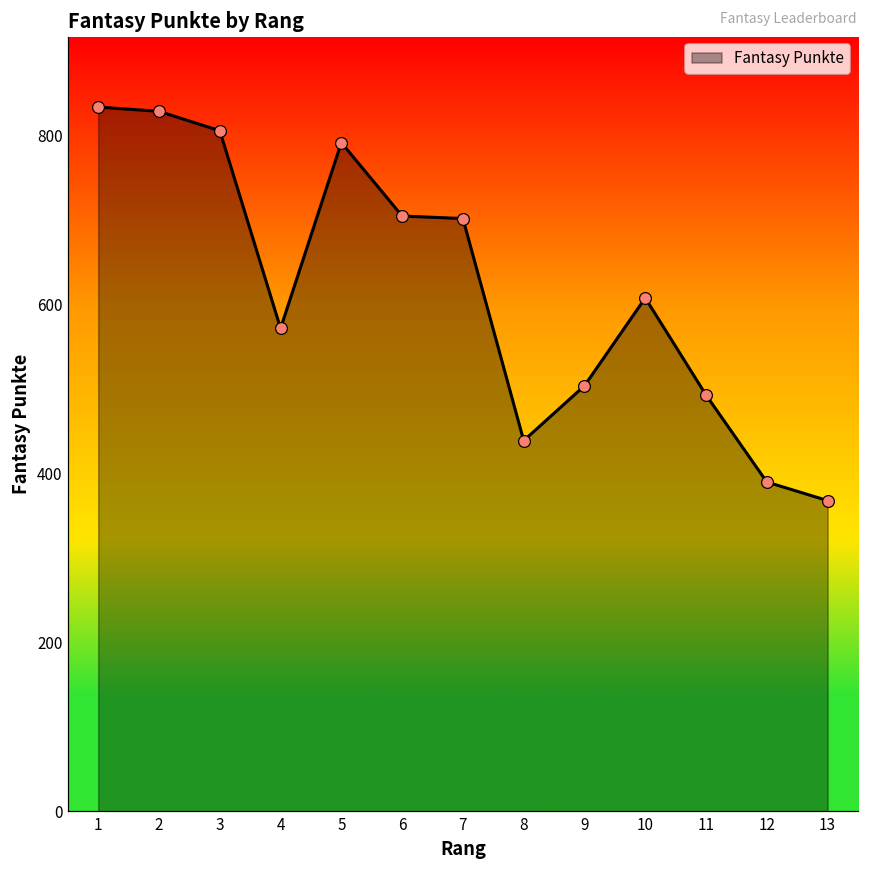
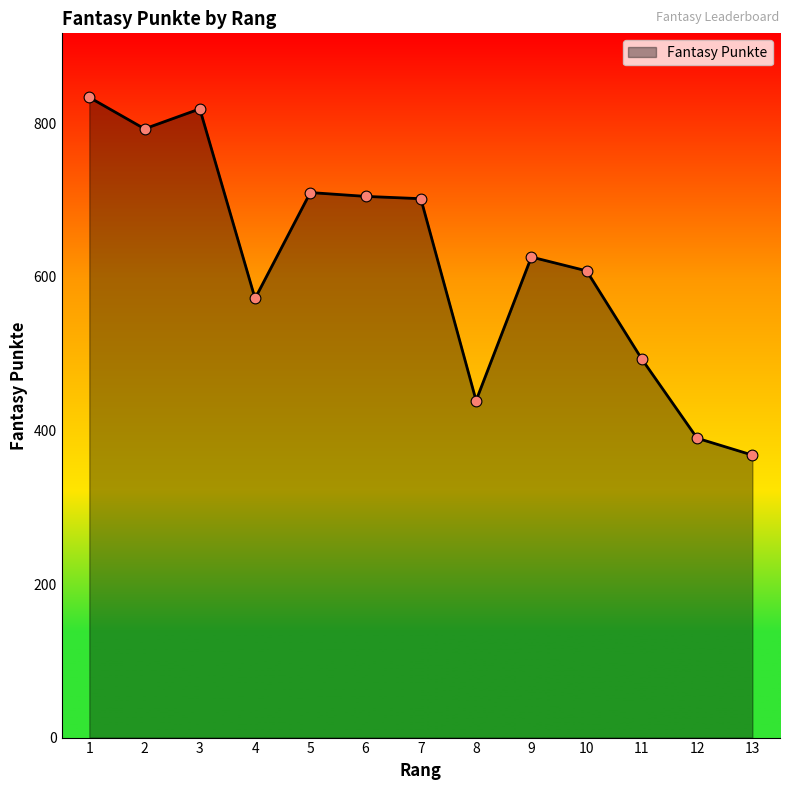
2: 830 -> 790
3: 810 -> 820
5: 790 -> 710
9: 500 -> 630
